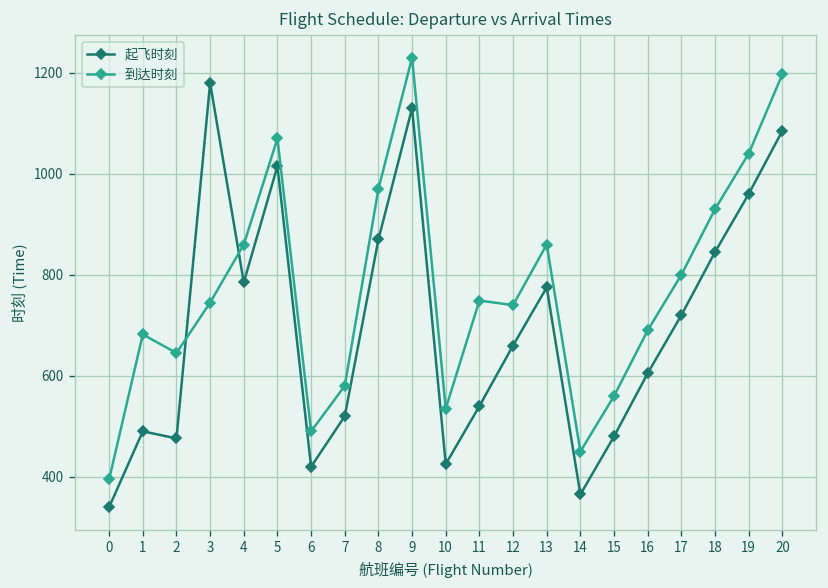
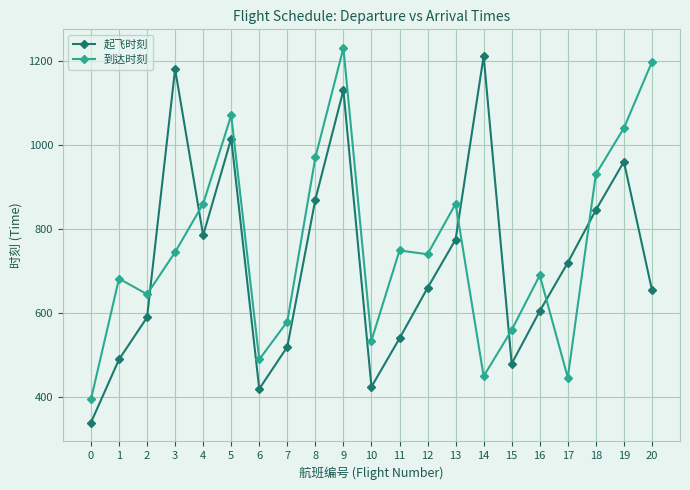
起飞时刻, 2: 480 -> 590
起飞时刻, 14: 370 -> 1210
到达时刻, 17: 800 -> 450
起飞时刻, 20: 1090 -> 660
